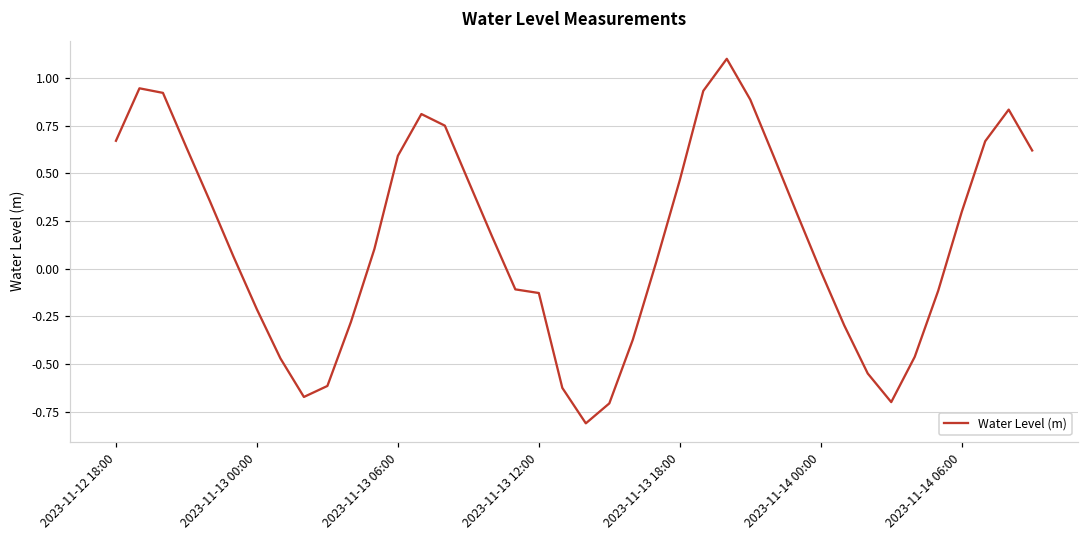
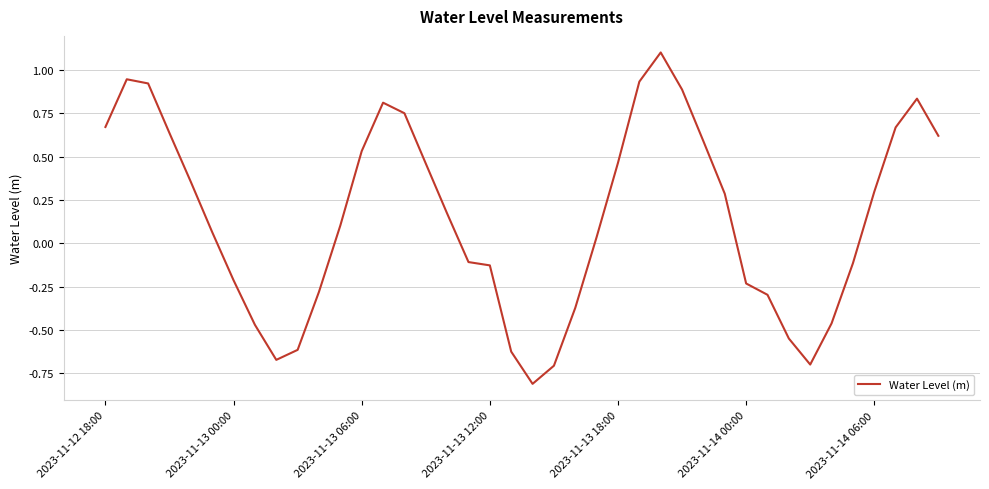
2023-11-13 06:00: 0.59 -> 0.53
2023-11-14 00:00: -0.01 -> -0.23
